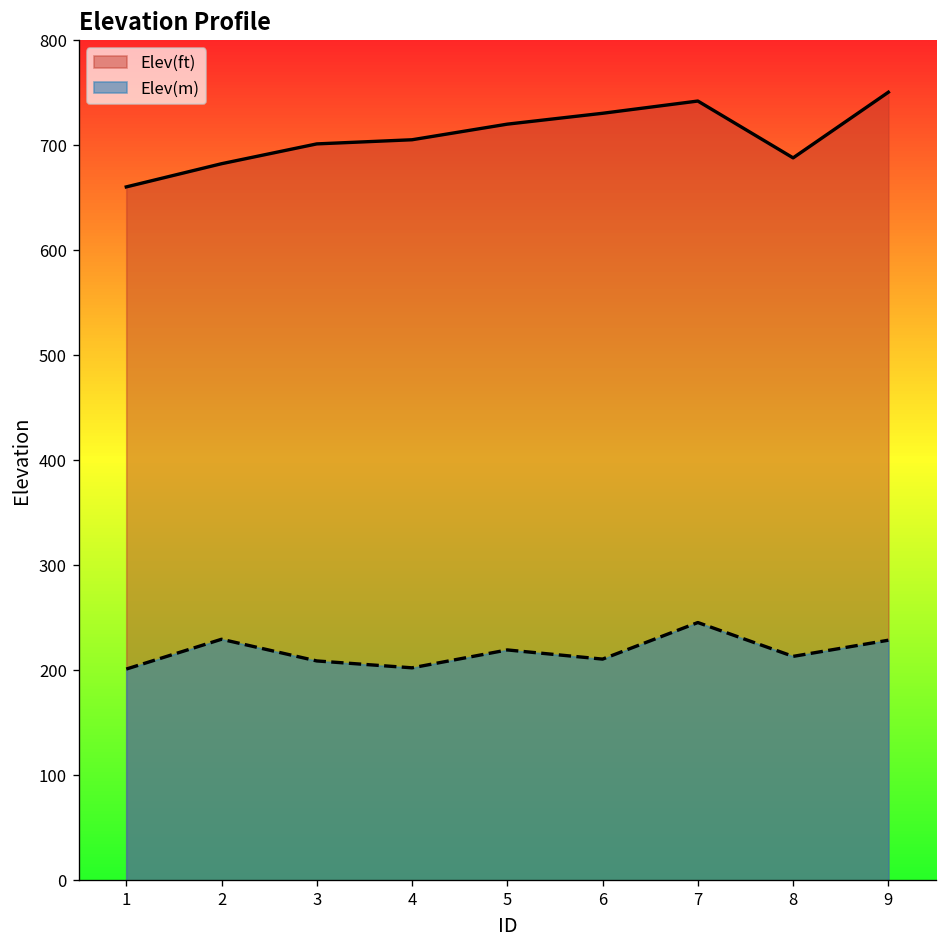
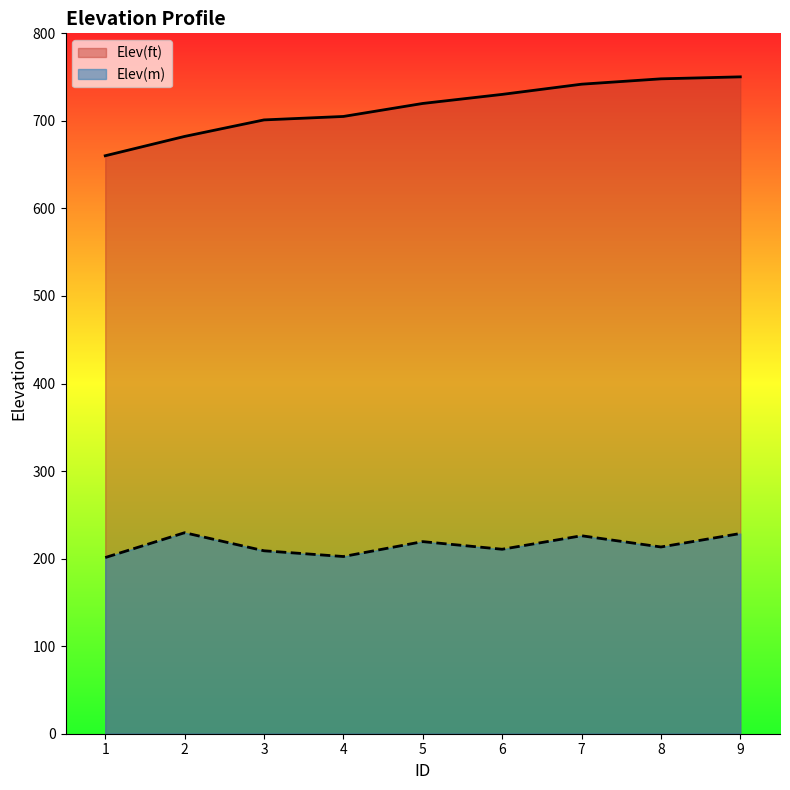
Elev(m), 7: 250 -> 230
Elev(ft), 8: 690 -> 750
